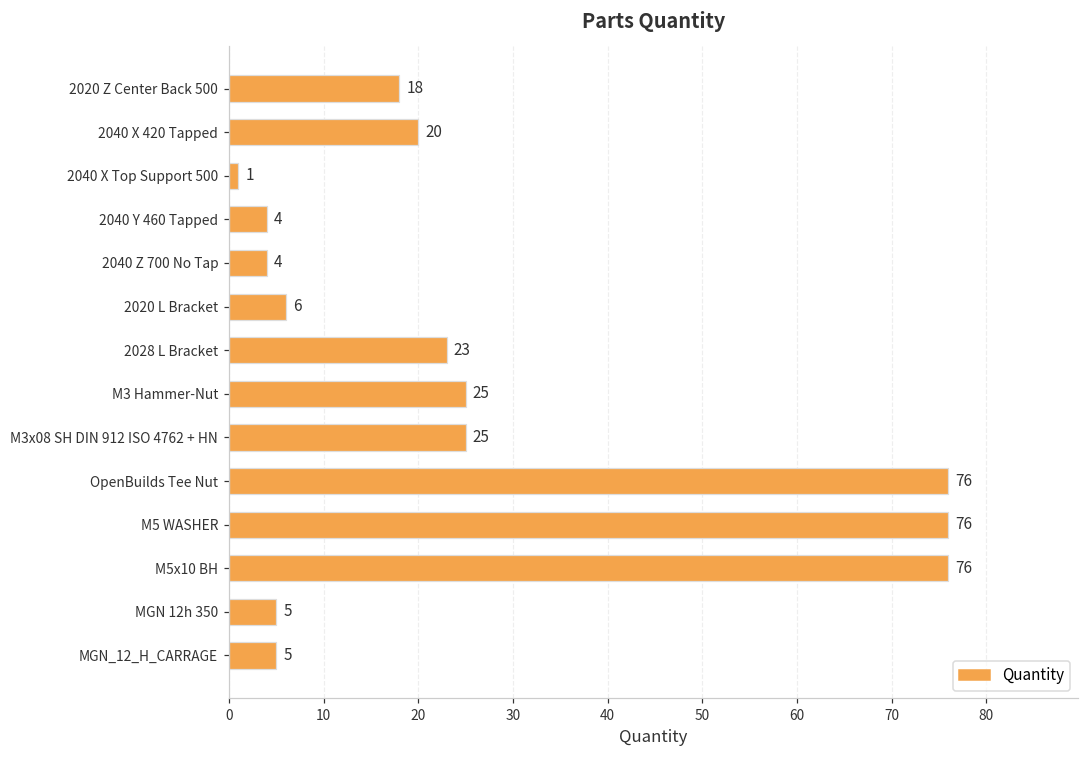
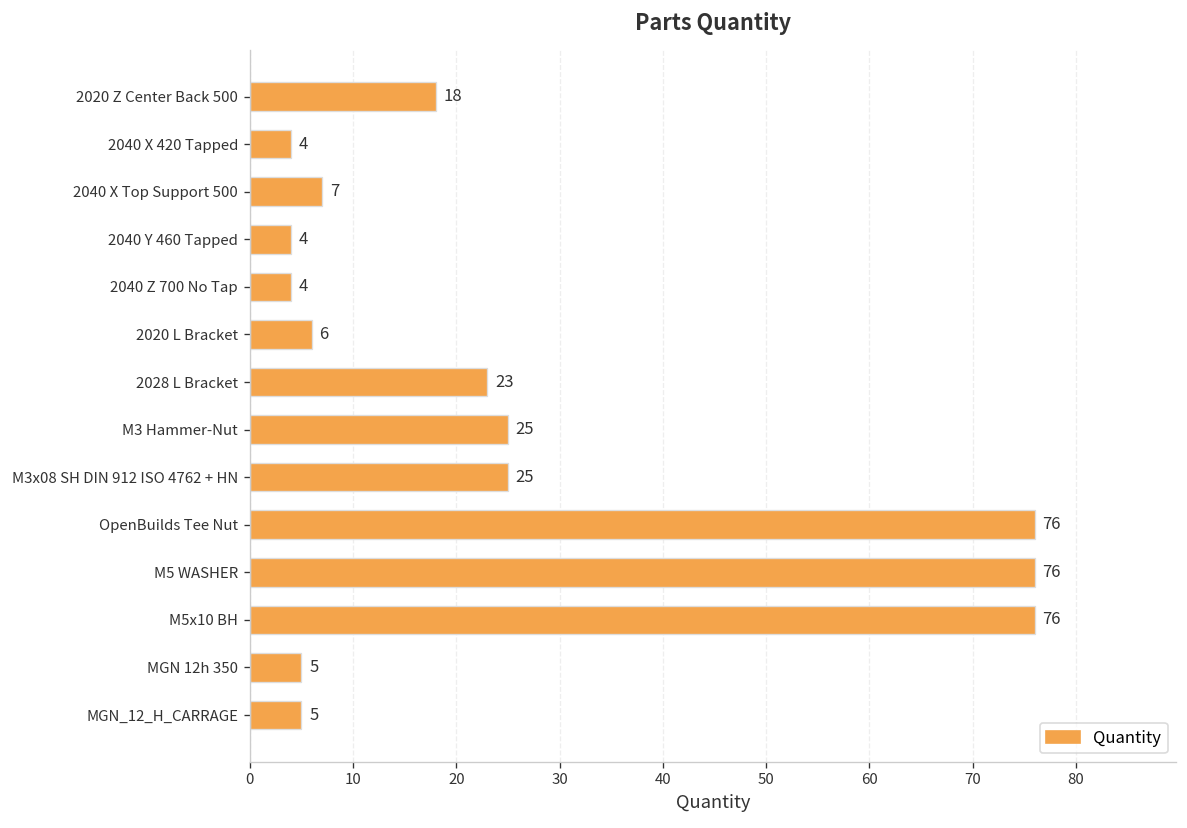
2040 X 420 Tapped: 20 -> 4
2040 X Top Support 500: 1 -> 7
